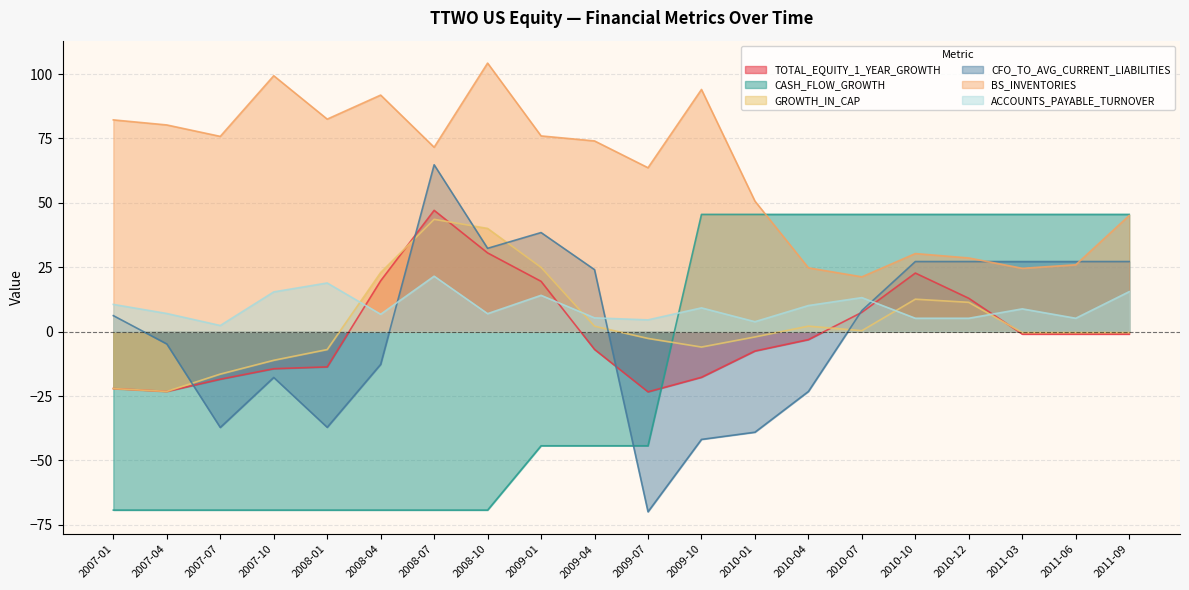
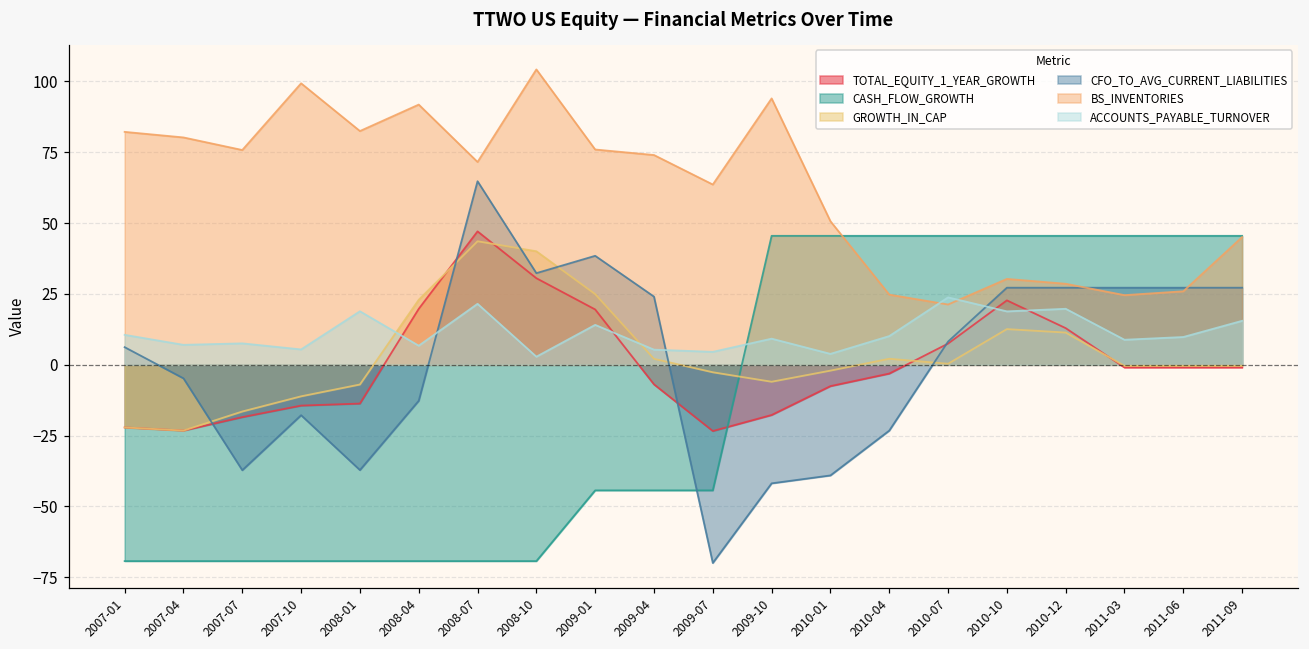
ACCOUNTS_PAYABLE_TURNOVER, 2007-07: 2 -> 8
ACCOUNTS_PAYABLE_TURNOVER, 2007-10: 15 -> 5
ACCOUNTS_PAYABLE_TURNOVER, 2008-10: 7 -> 3
ACCOUNTS_PAYABLE_TURNOVER, 2010-07: 13 -> 24
ACCOUNTS_PAYABLE_TURNOVER, 2010-10: 5 -> 19
ACCOUNTS_PAYABLE_TURNOVER, 2010-12: 5 -> 20
ACCOUNTS_PAYABLE_TURNOVER, 2011-06: 5 -> 10
